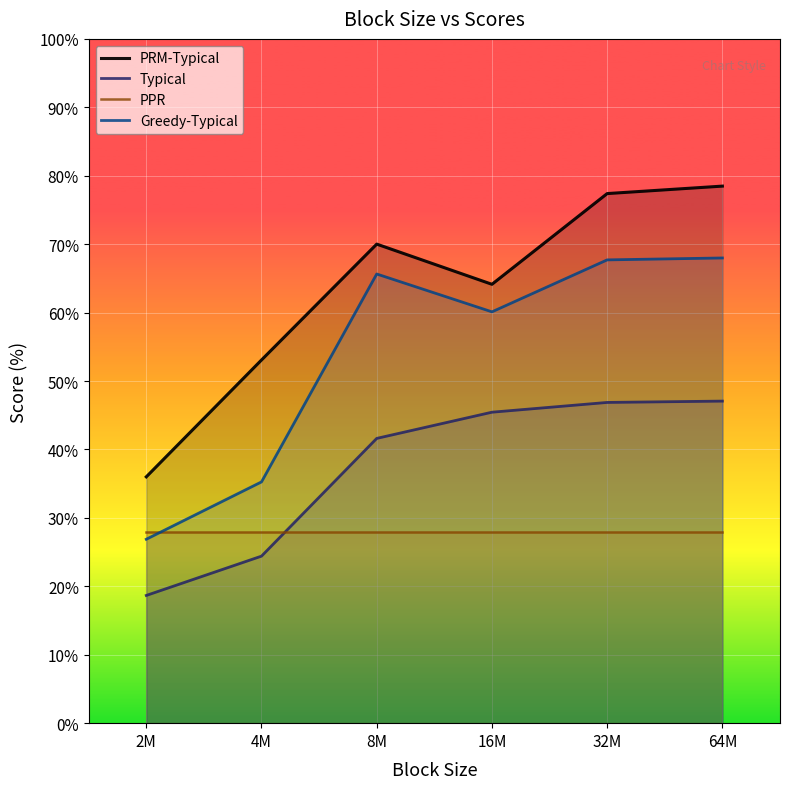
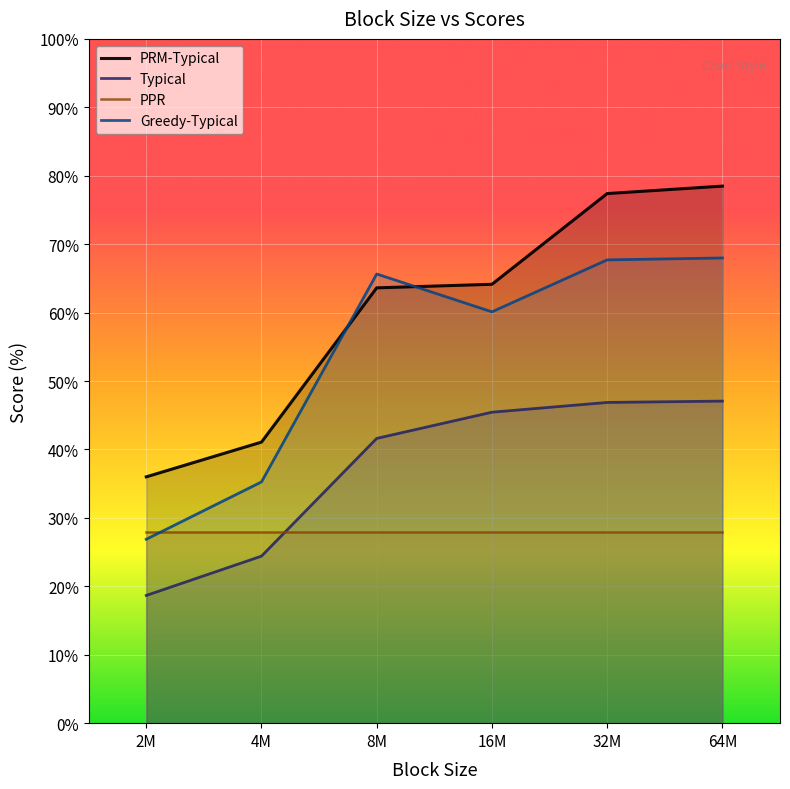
PRM-Typical, 4M: 53% -> 41%
PRM-Typical, 8M: 70% -> 64%
